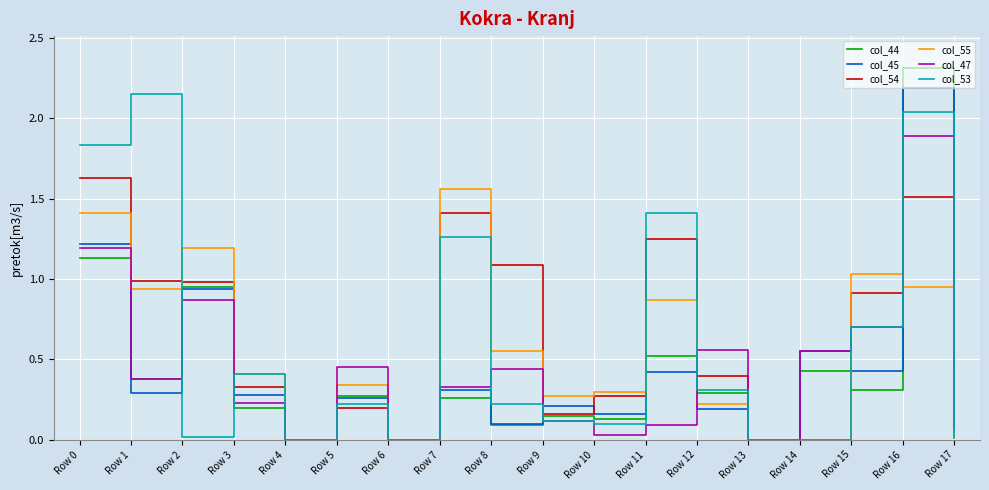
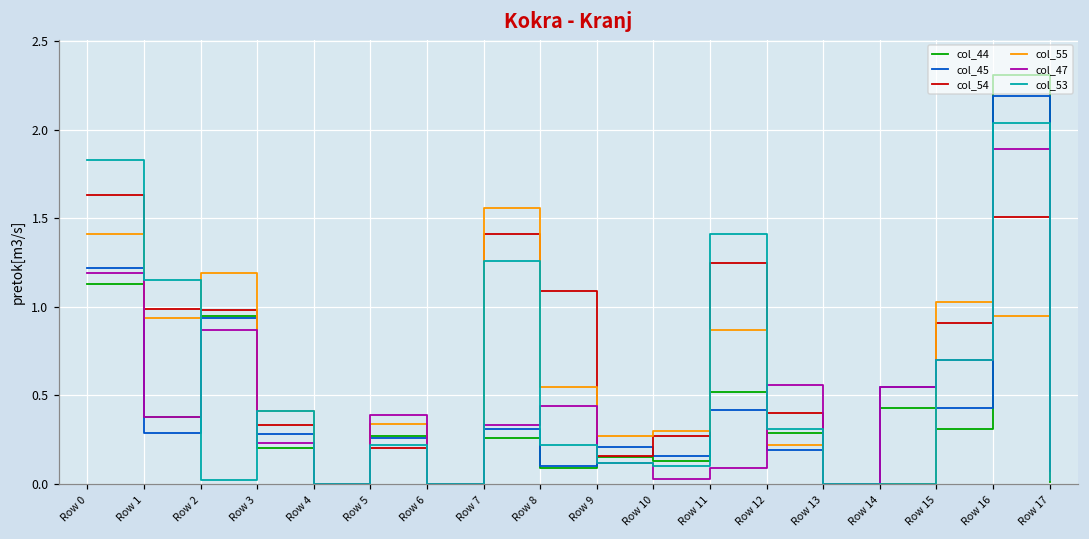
col_53, Row 1: 2.15 -> 1.15
col_47, Row 5: 0.45 -> 0.39
